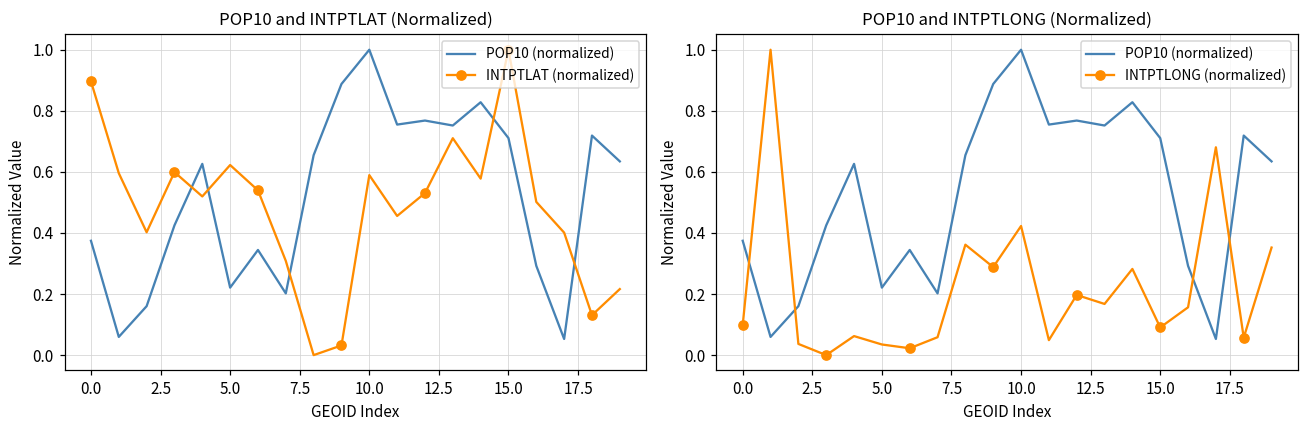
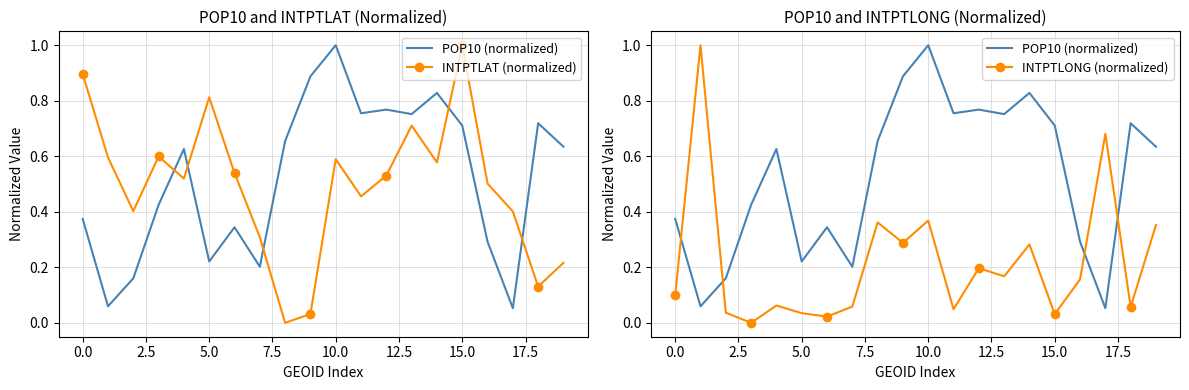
POP10 and INTPTLAT (Normalized), INTPTLAT (normalized), 5.0: 0.62 -> 0.81
POP10 and INTPTLONG (Normalized), INTPTLONG (normalized), 10.0: 0.42 -> 0.37
POP10 and INTPTLONG (Normalized), INTPTLONG (normalized), 15.0: 0.09 -> 0.03
